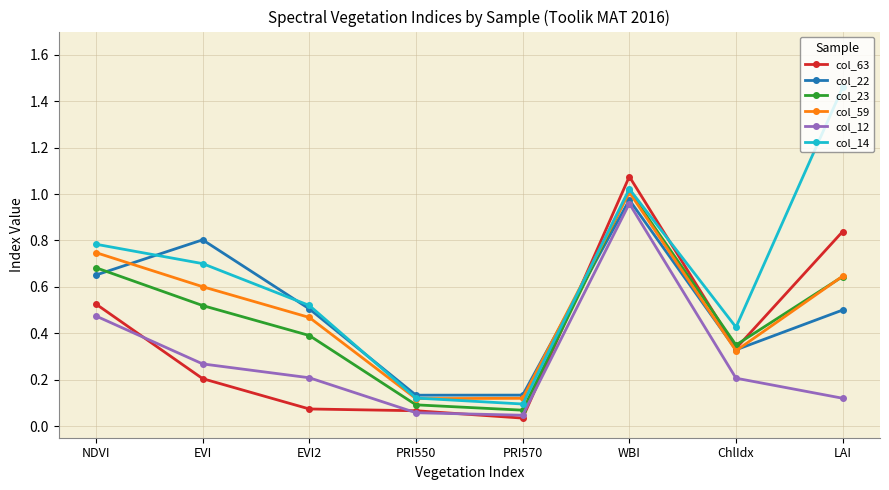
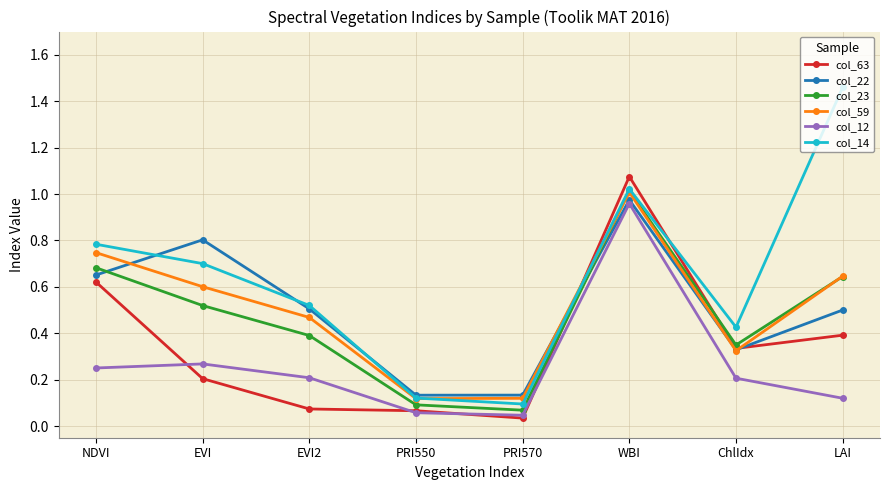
col_63, NDVI: 0.53 -> 0.62
col_12, NDVI: 0.47 -> 0.25
col_63, LAI: 0.84 -> 0.39
